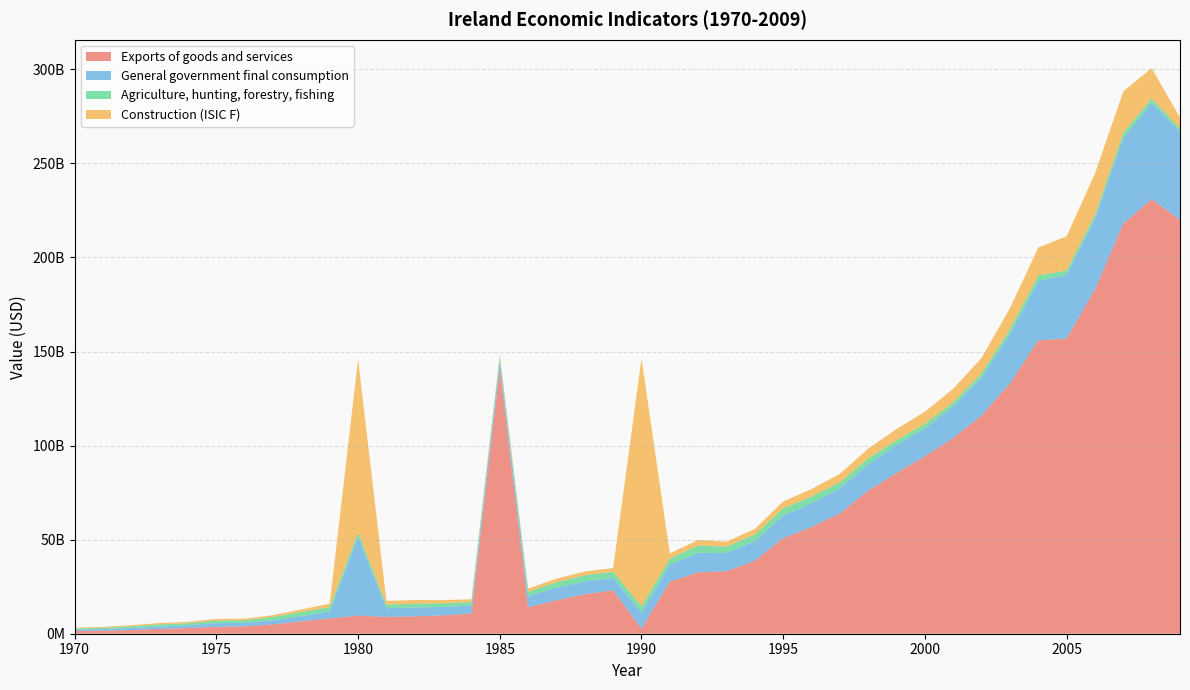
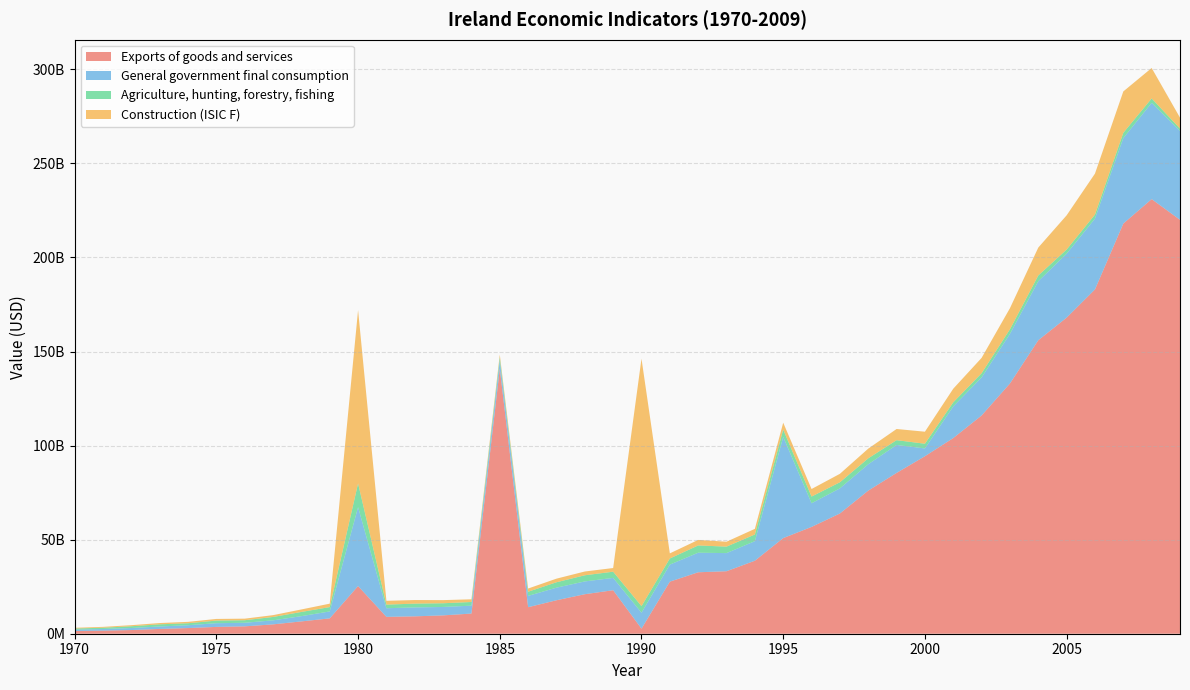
Exports of goods and services, 1980: 10000000000 -> 25000000000
Agriculture, hunting, forestry, fishing, 1980: 2000000000 -> 13000000000
General government final consumption, 1995: 12000000000 -> 54000000000
General government final consumption, 2000: 15000000000 -> 4000000000
Exports of goods and services, 2005: 157000000000 -> 168000000000
